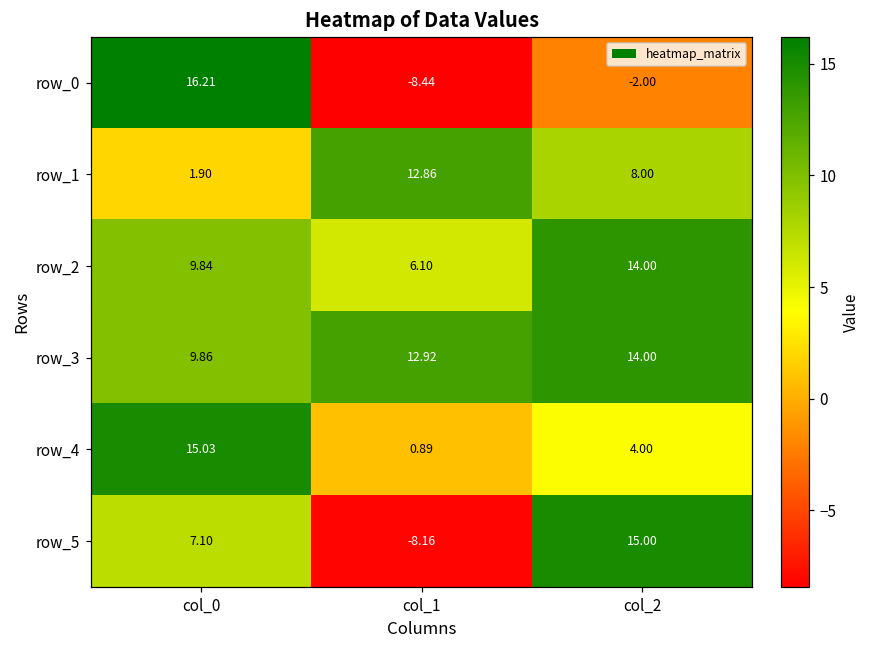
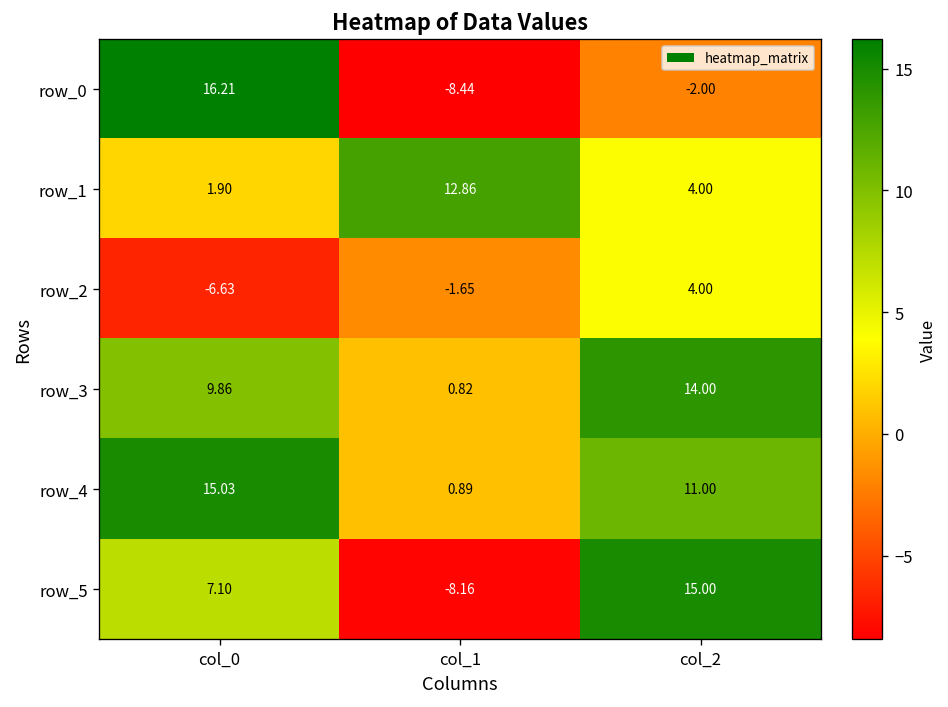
row_1, col_2: 8.00 -> 4.00
row_2, col_0: 9.84 -> -6.63
row_2, col_1: 6.10 -> -1.65
row_2, col_2: 14.00 -> 4.00
row_3, col_1: 12.92 -> 0.82
row_4, col_2: 4.00 -> 11.00
